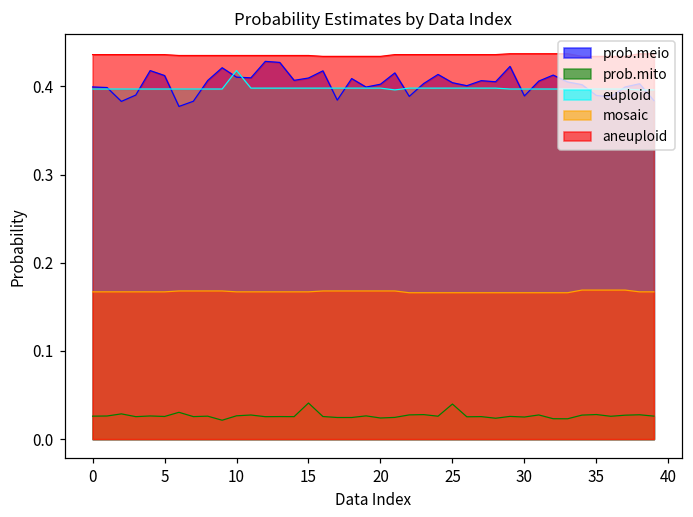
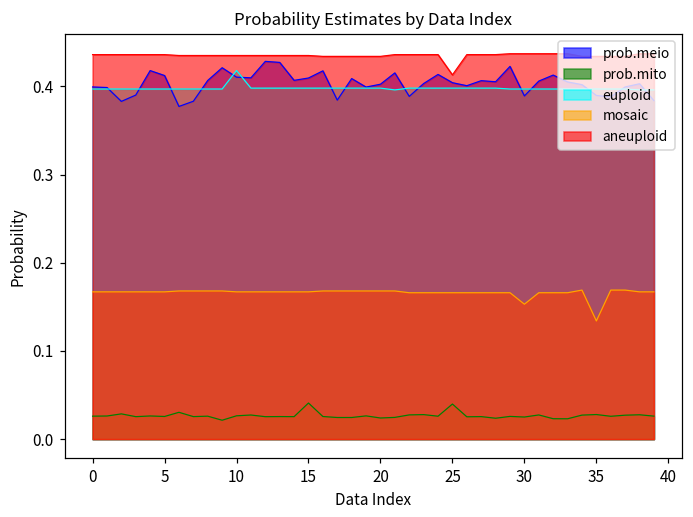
aneuploid, 25: 0.44 -> 0.41
mosaic, 30: 0.17 -> 0.15
mosaic, 35: 0.17 -> 0.13
